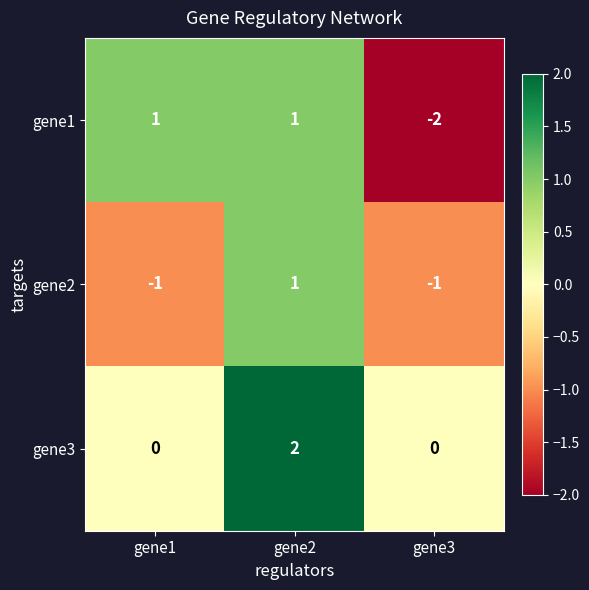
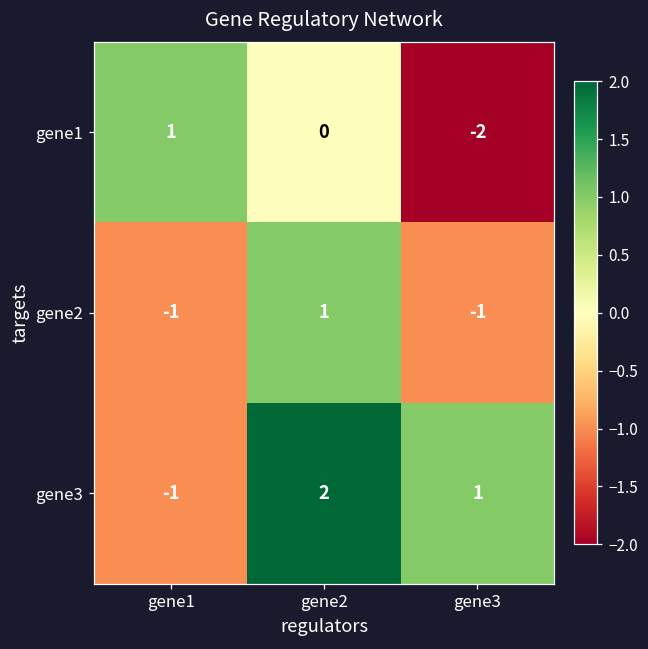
gene1, gene2: 1 -> 0
gene3, gene1: 0 -> -1
gene3, gene3: 0 -> 1
